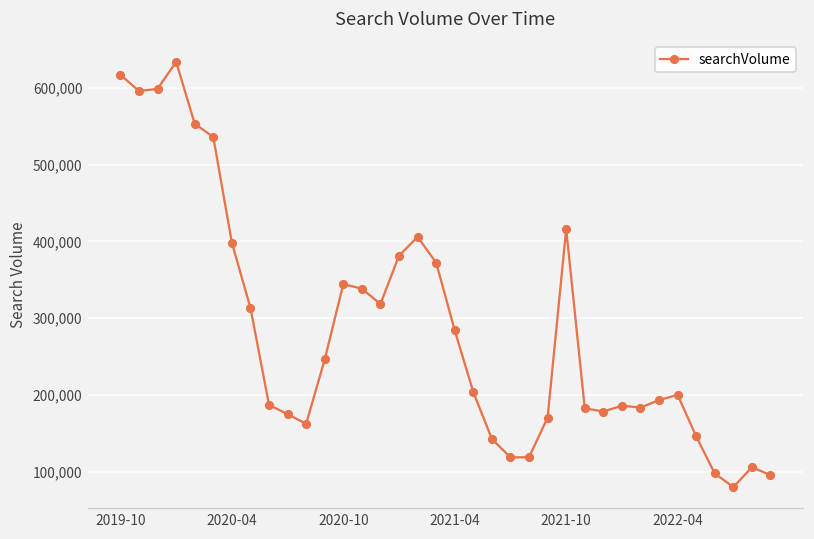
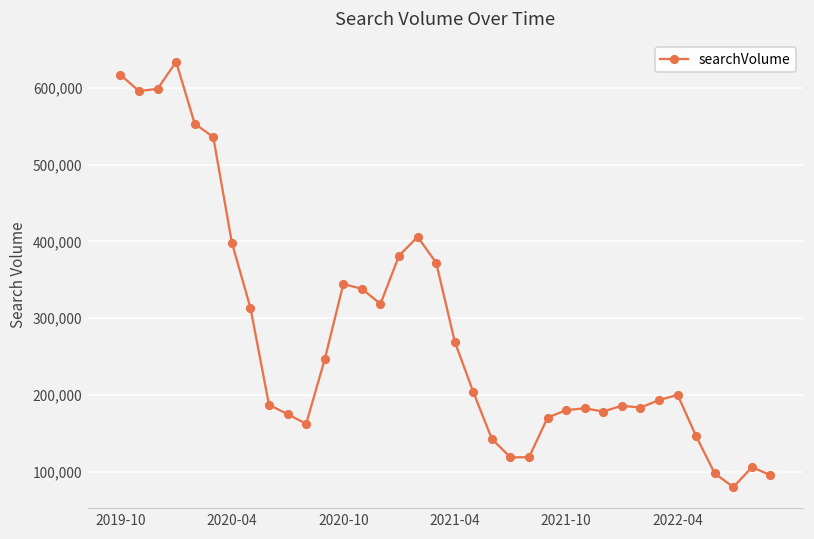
2021-04: 280,000 -> 270,000
2021-10: 420,000 -> 180,000
